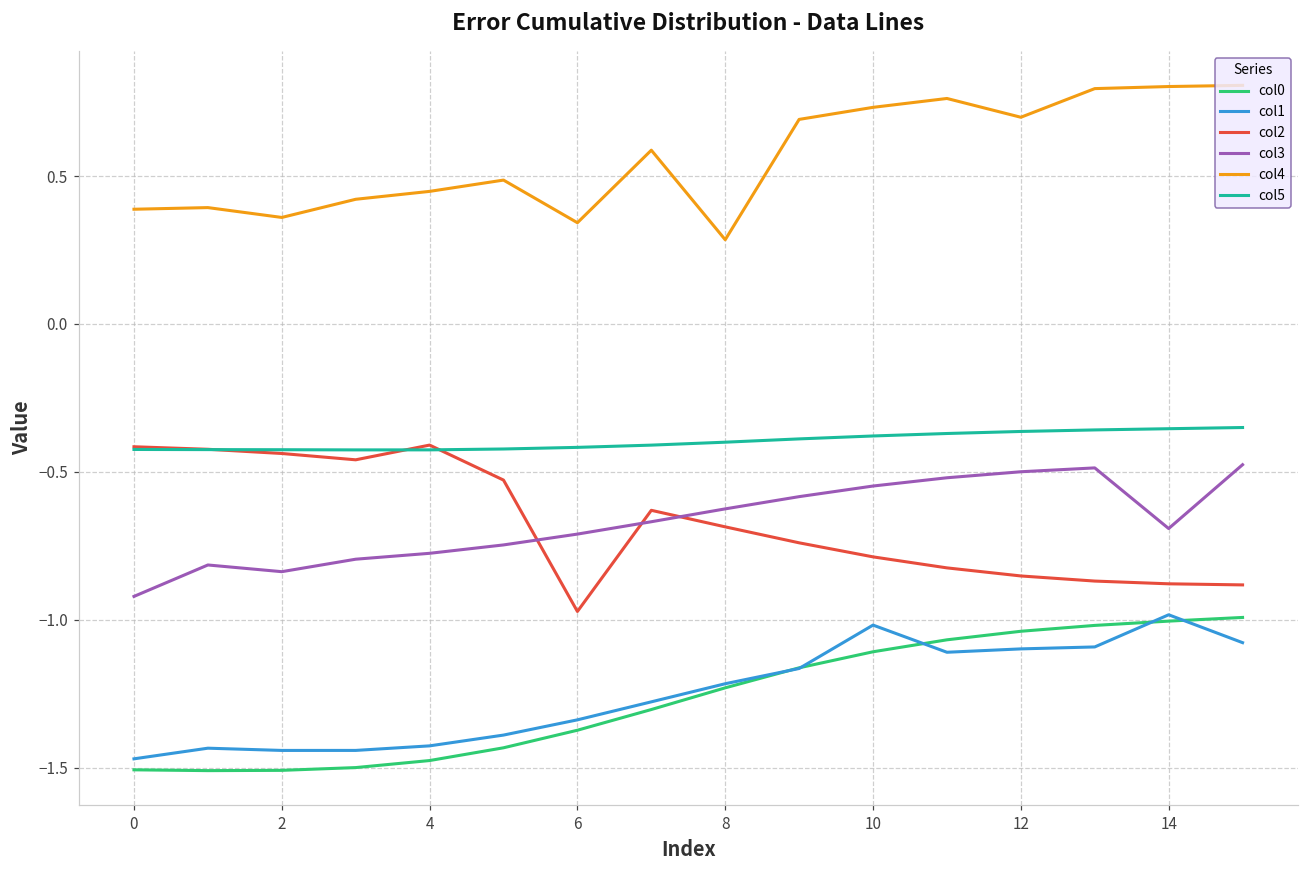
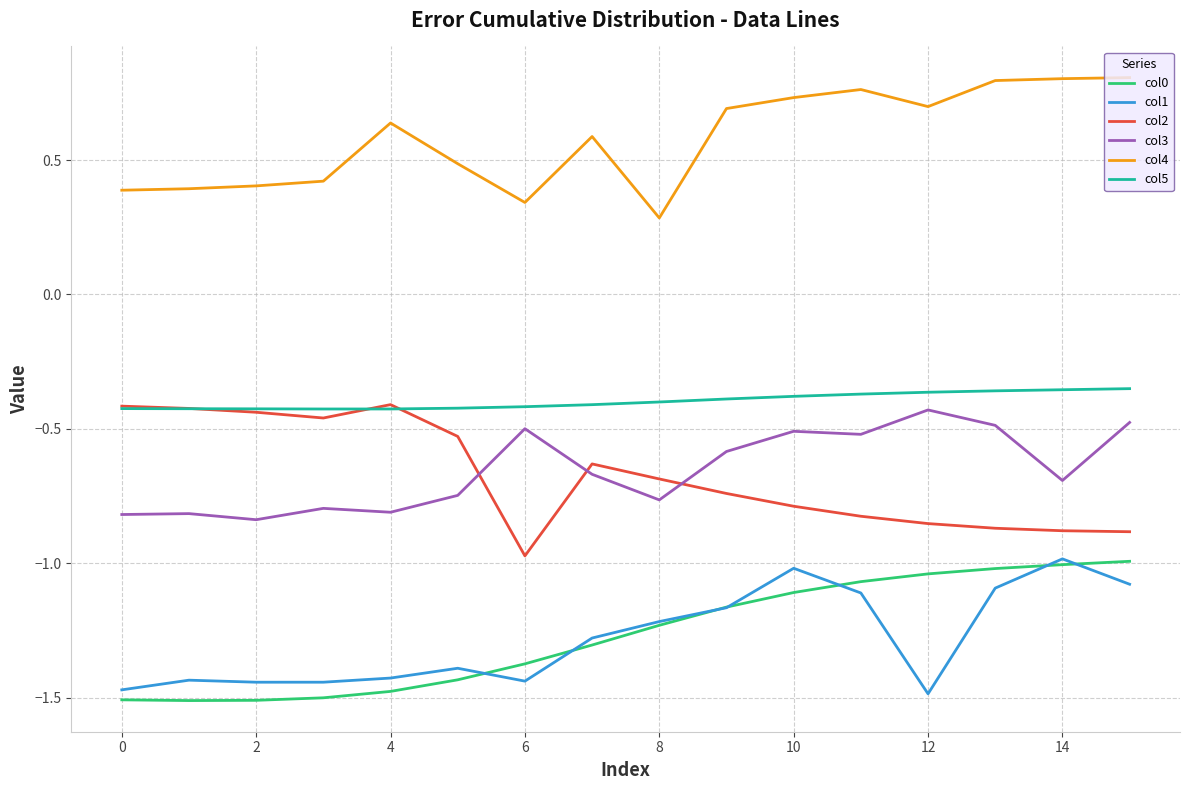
col3, 0: -0.92 -> -0.82
col4, 2: 0.36 -> 0.40
col3, 4: -0.78 -> -0.81
col4, 4: 0.45 -> 0.64
col1, 6: -1.34 -> -1.44
col3, 6: -0.71 -> -0.50
col3, 8: -0.63 -> -0.76
col3, 10: -0.55 -> -0.51
col1, 12: -1.10 -> -1.48
col3, 12: -0.50 -> -0.43
